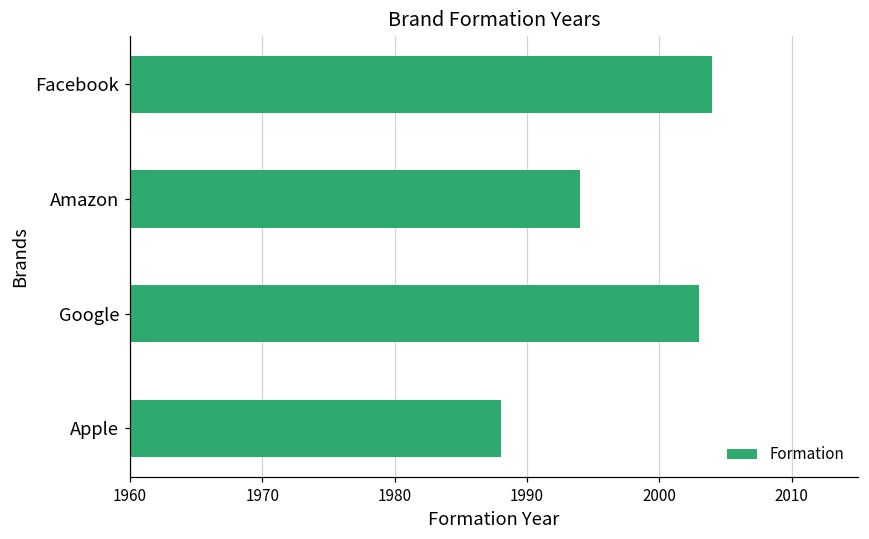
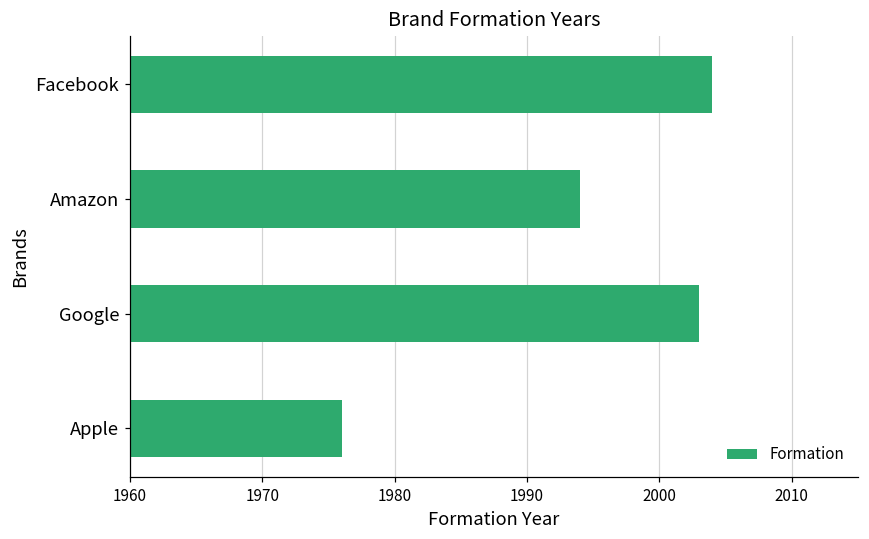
Apple: 1988 -> 1976
